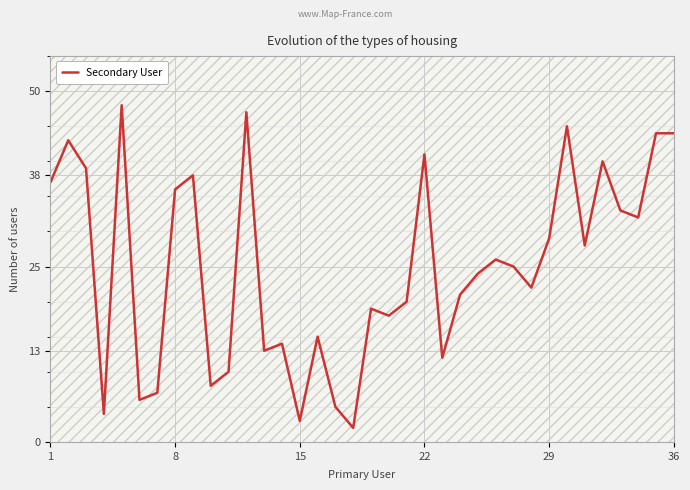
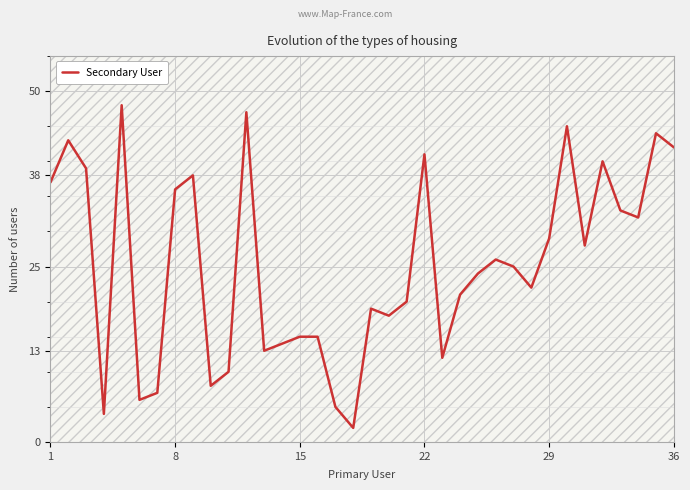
15: 3 -> 15
36: 44 -> 42
